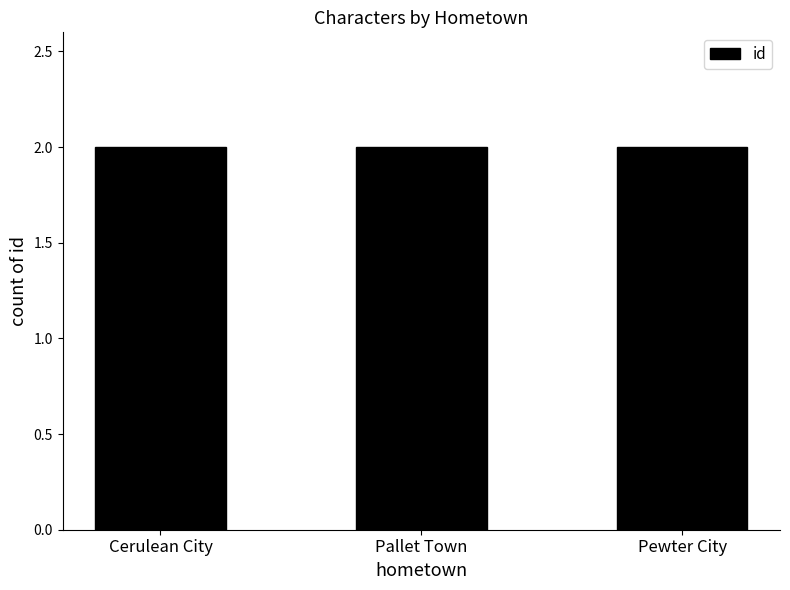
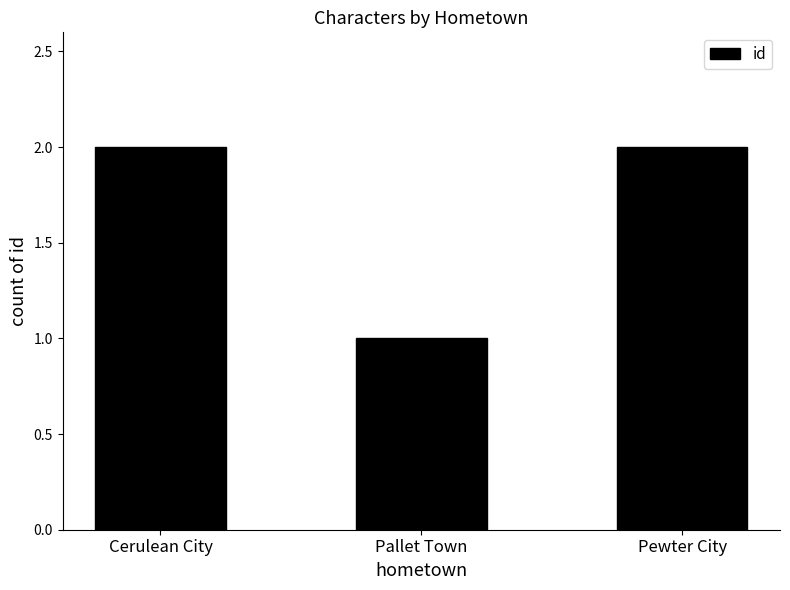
Pallet Town: 2 -> 1
